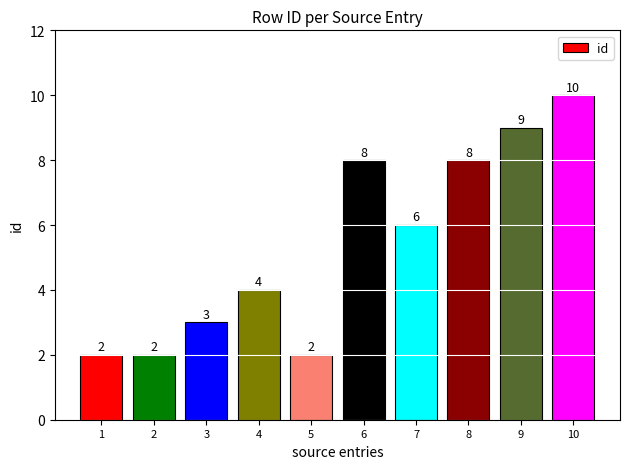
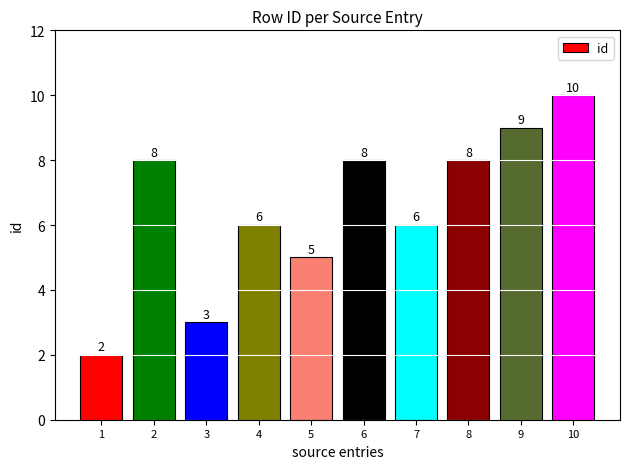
2: 2 -> 8
4: 4 -> 6
5: 2 -> 5
